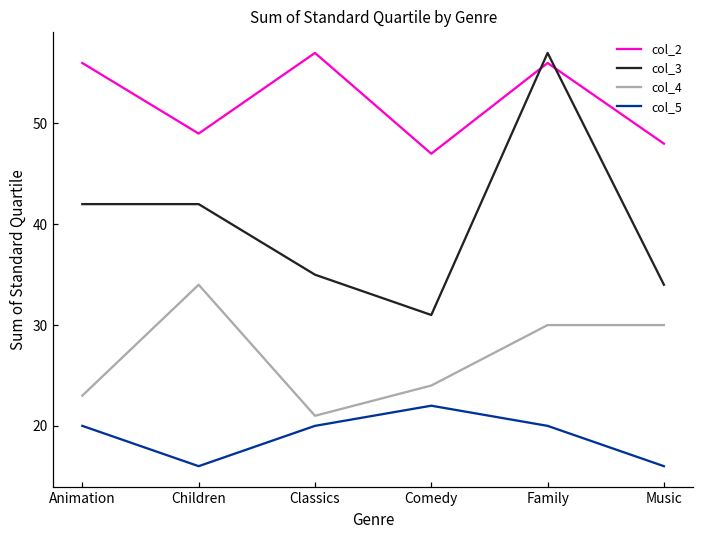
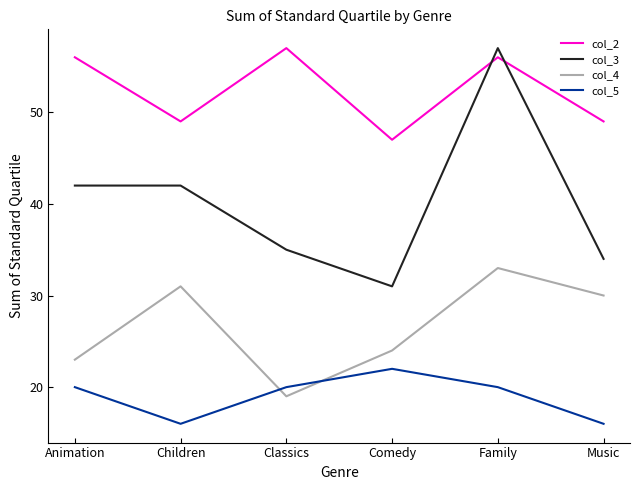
col_4, Children: 34 -> 31
col_4, Classics: 21 -> 19
col_4, Family: 30 -> 33
col_2, Music: 48 -> 49
